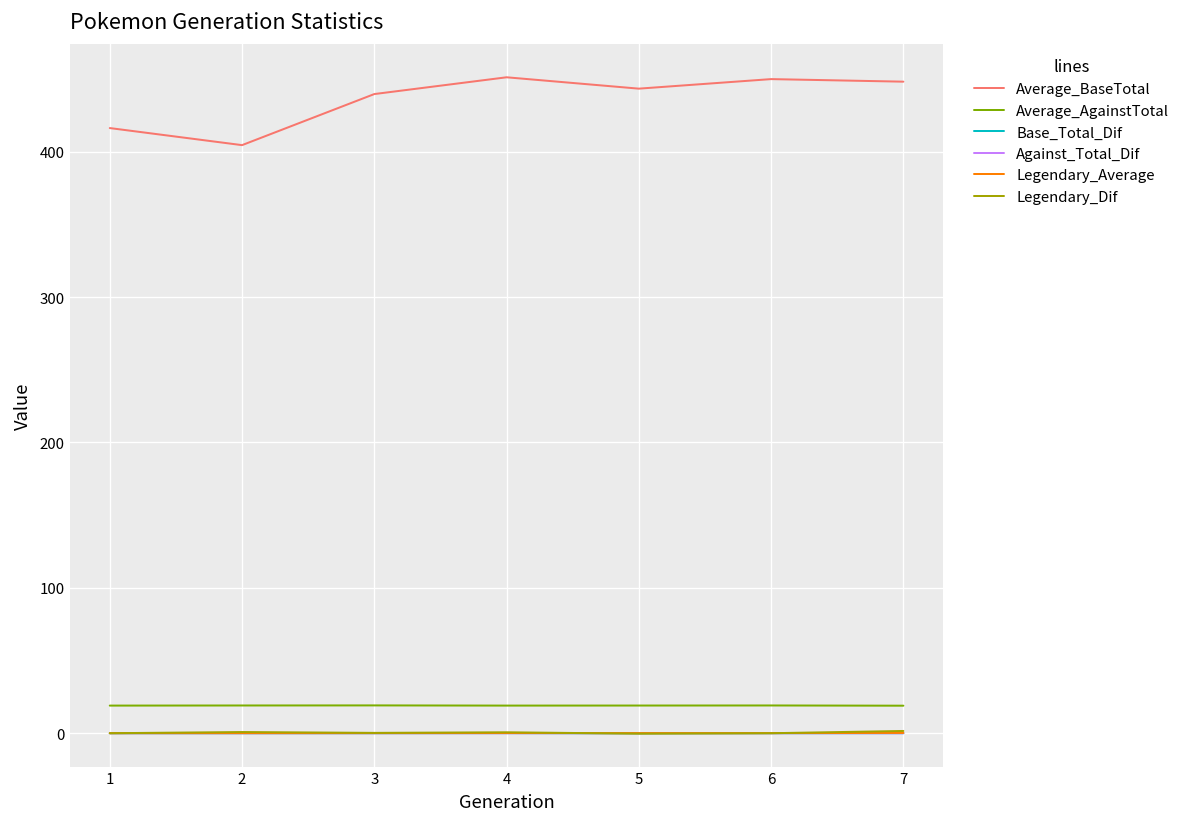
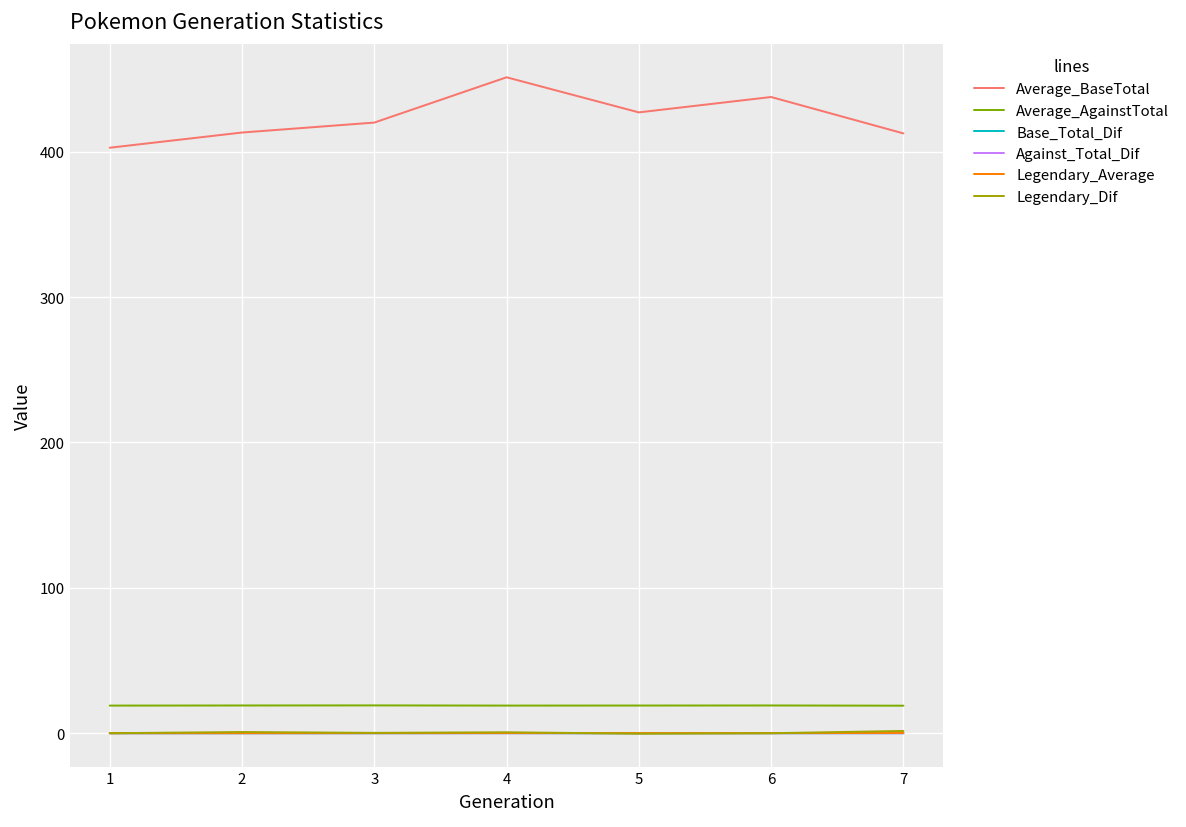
Average_BaseTotal, 1: 416 -> 403
Average_BaseTotal, 2: 405 -> 413
Average_BaseTotal, 3: 440 -> 420
Average_BaseTotal, 5: 443 -> 427
Average_BaseTotal, 6: 450 -> 438
Average_BaseTotal, 7: 448 -> 413
